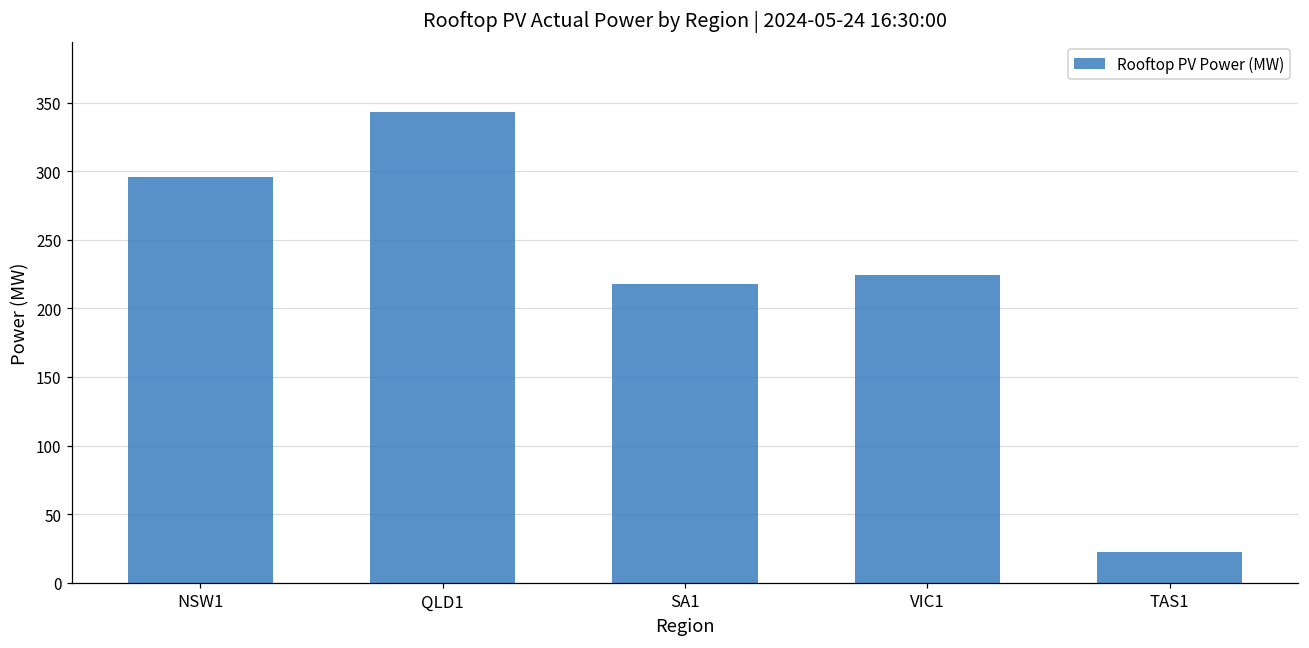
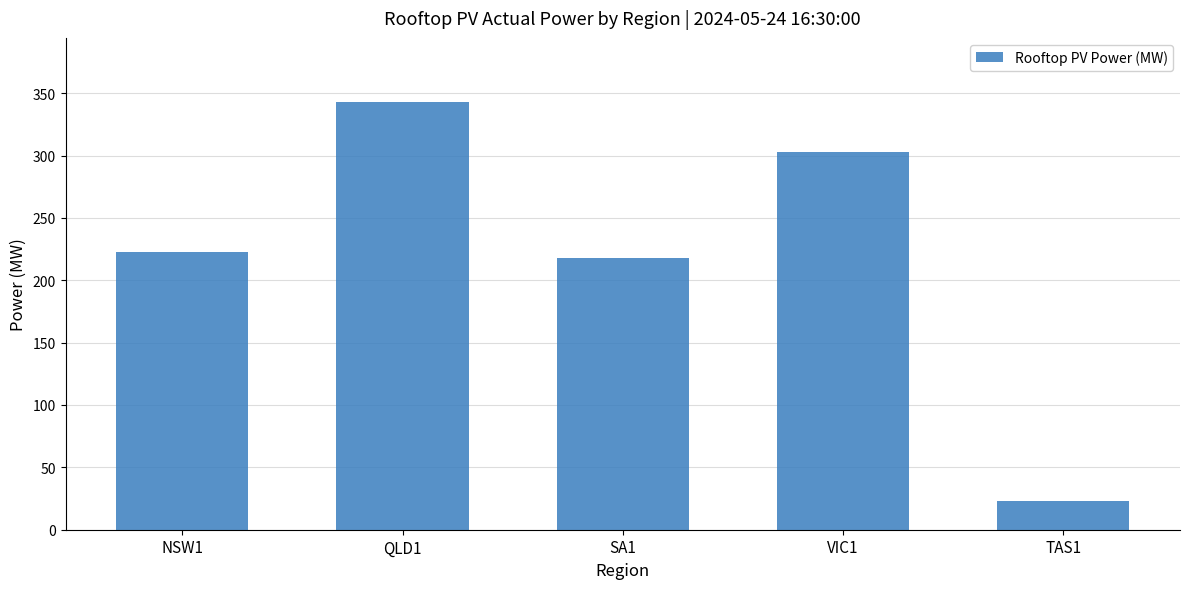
NSW1: 296 -> 223
VIC1: 224 -> 303
